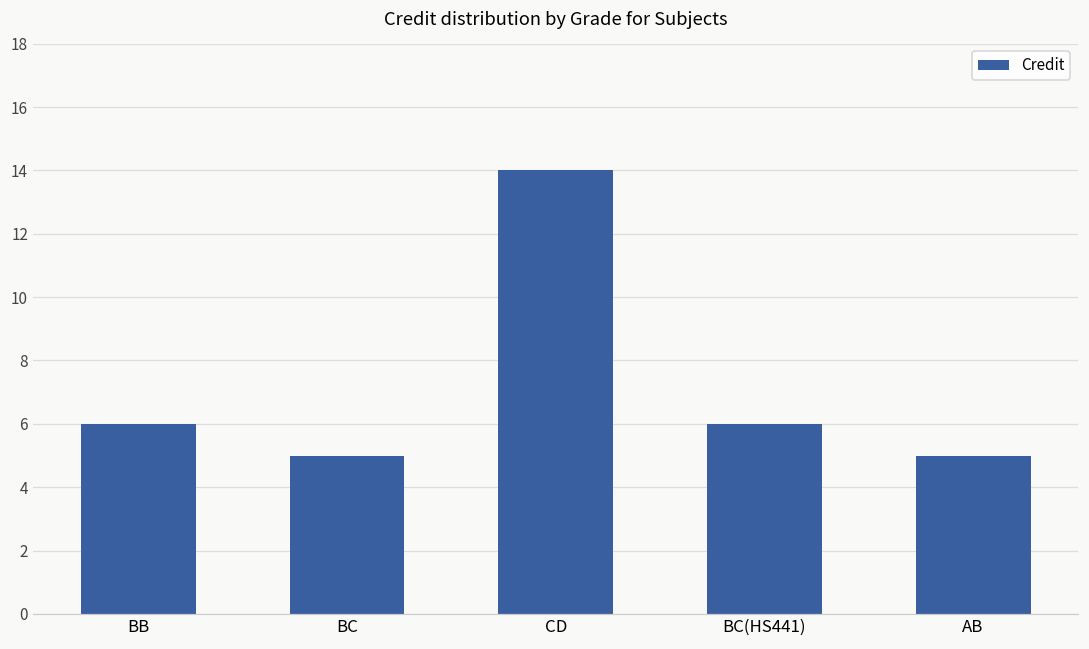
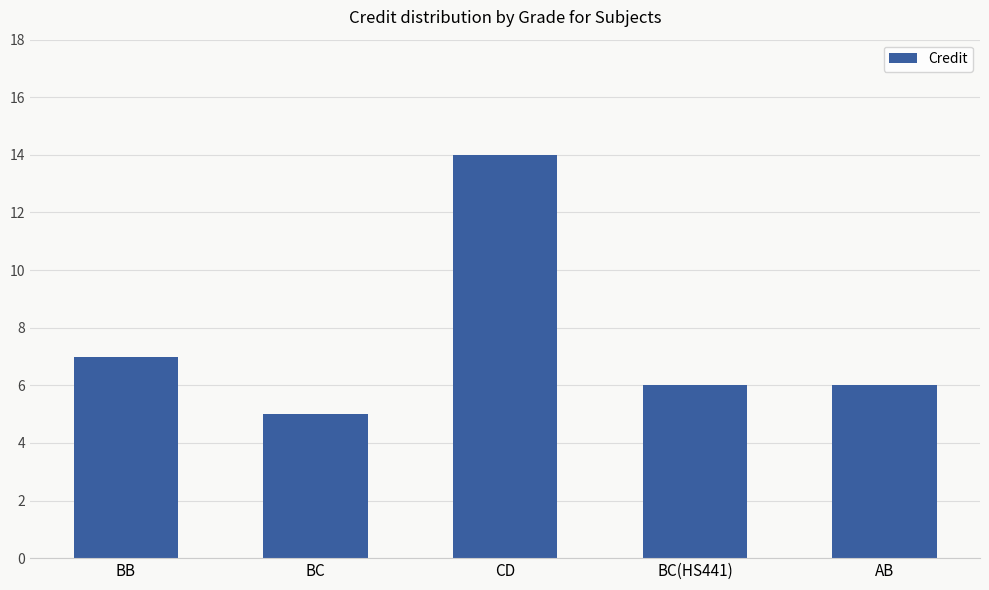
BB: 6 -> 7
AB: 5 -> 6
